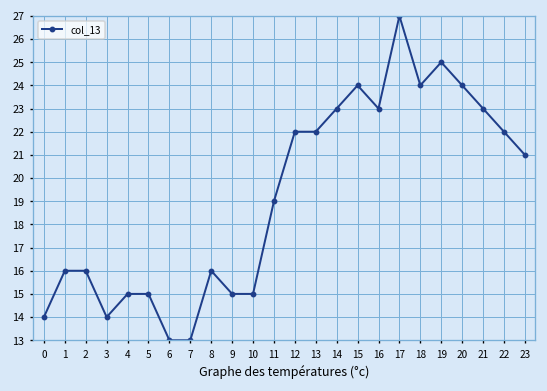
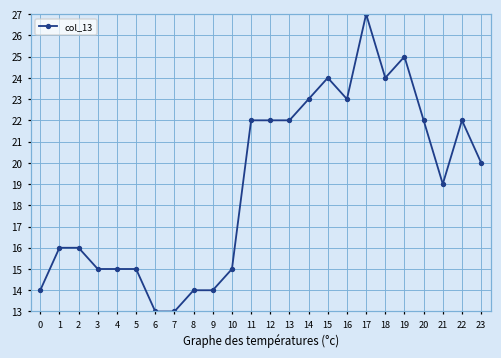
3: 14 -> 15
8: 16 -> 14
9: 15 -> 14
11: 19 -> 22
20: 24 -> 22
21: 23 -> 19
23: 21 -> 20
